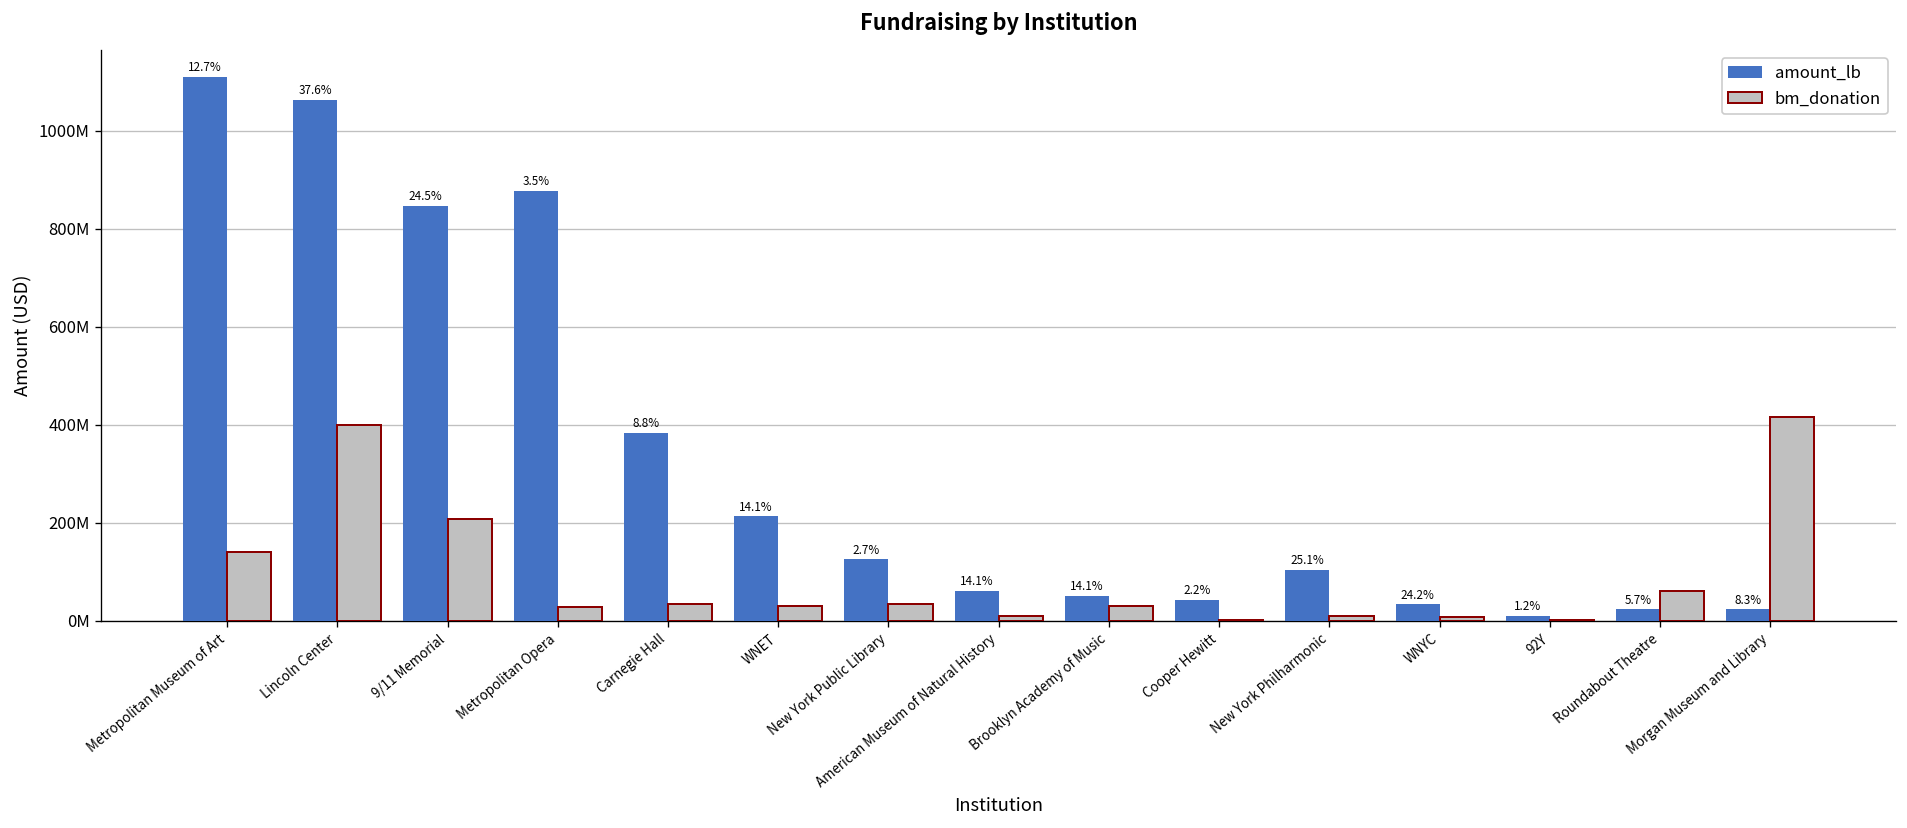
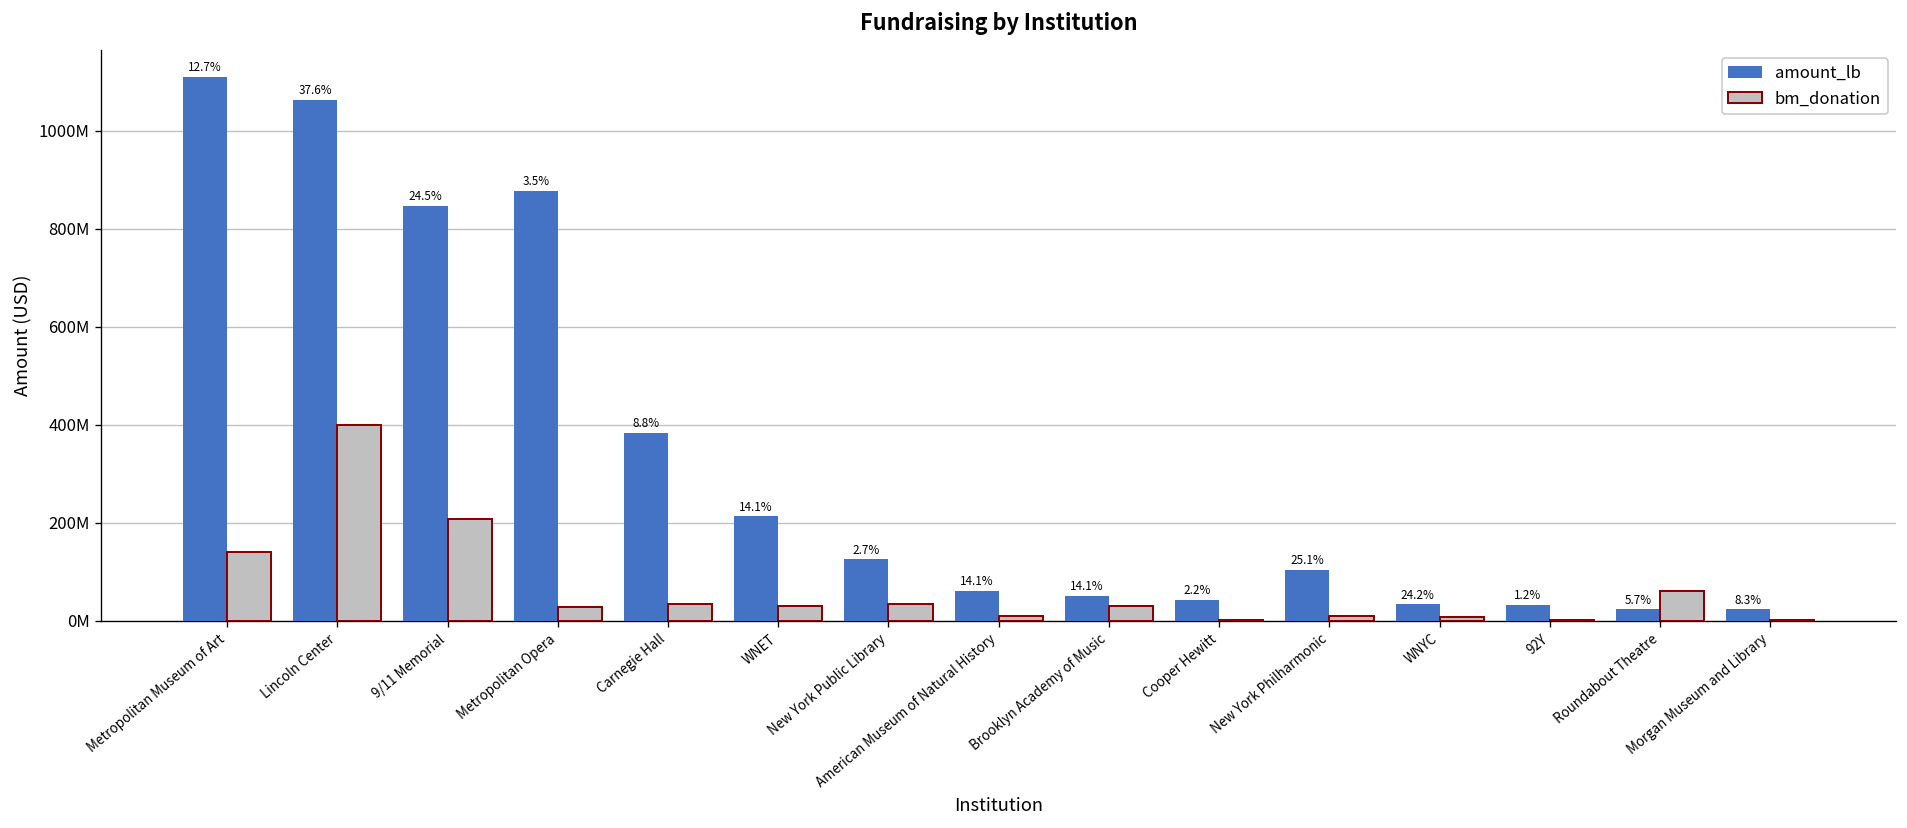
amount_lb, 92Y: 10000000 -> 30000000
bm_donation, Morgan Museum and Library: 420000000 -> 0
